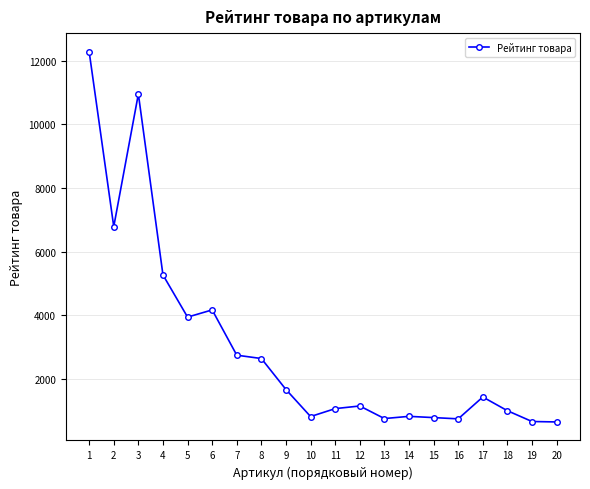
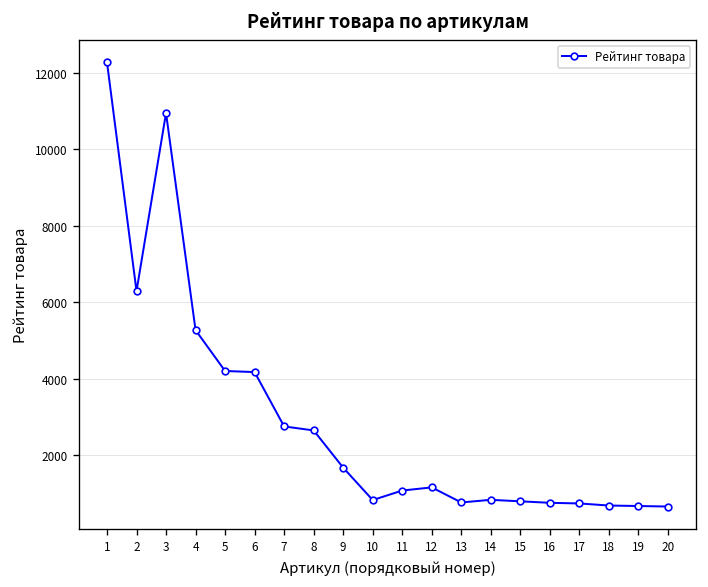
2: 6800 -> 6300
5: 3900 -> 4200
17: 1400 -> 700
18: 1000 -> 700
